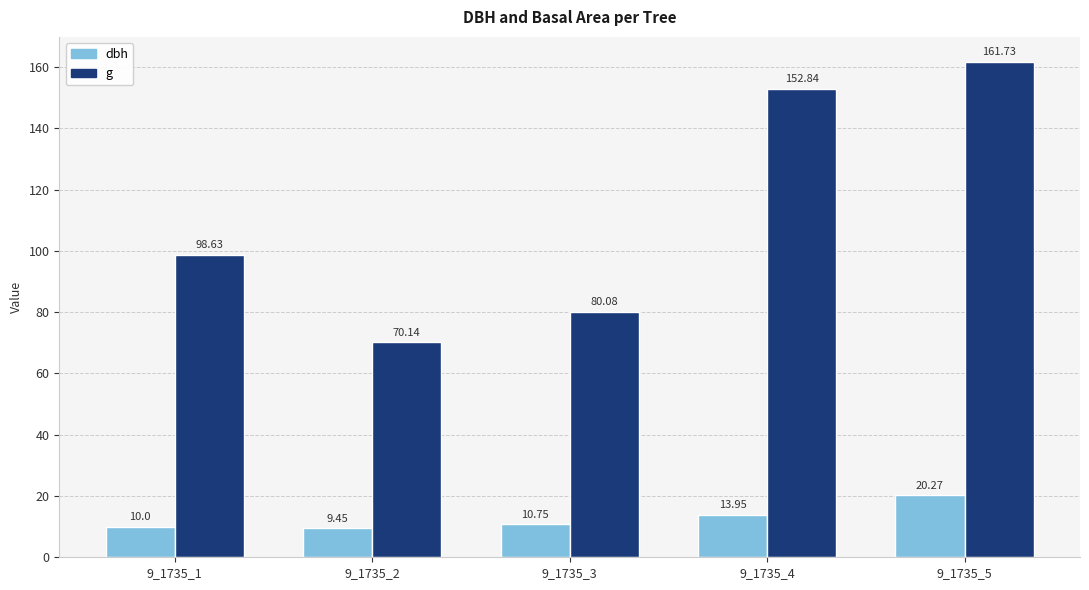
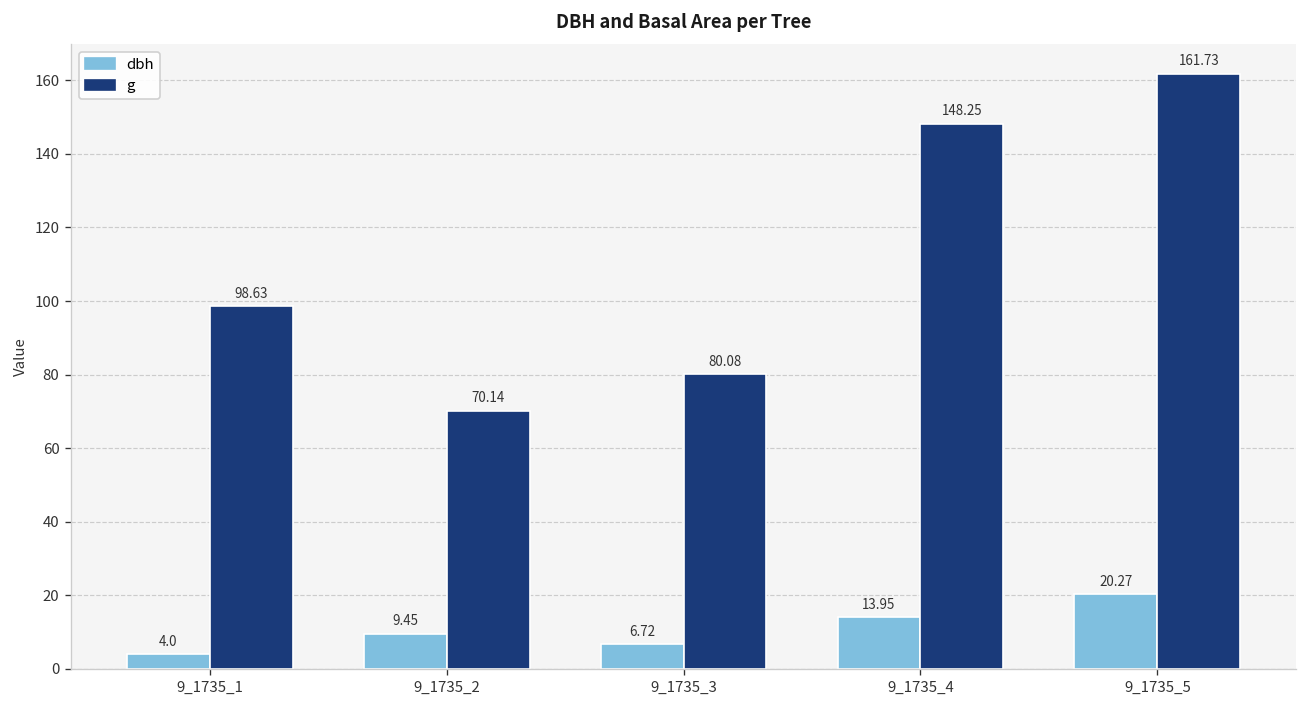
dbh, 9_1735_1: 10.0 -> 4.0
dbh, 9_1735_3: 10.75 -> 6.72
g, 9_1735_4: 152.84 -> 148.25
